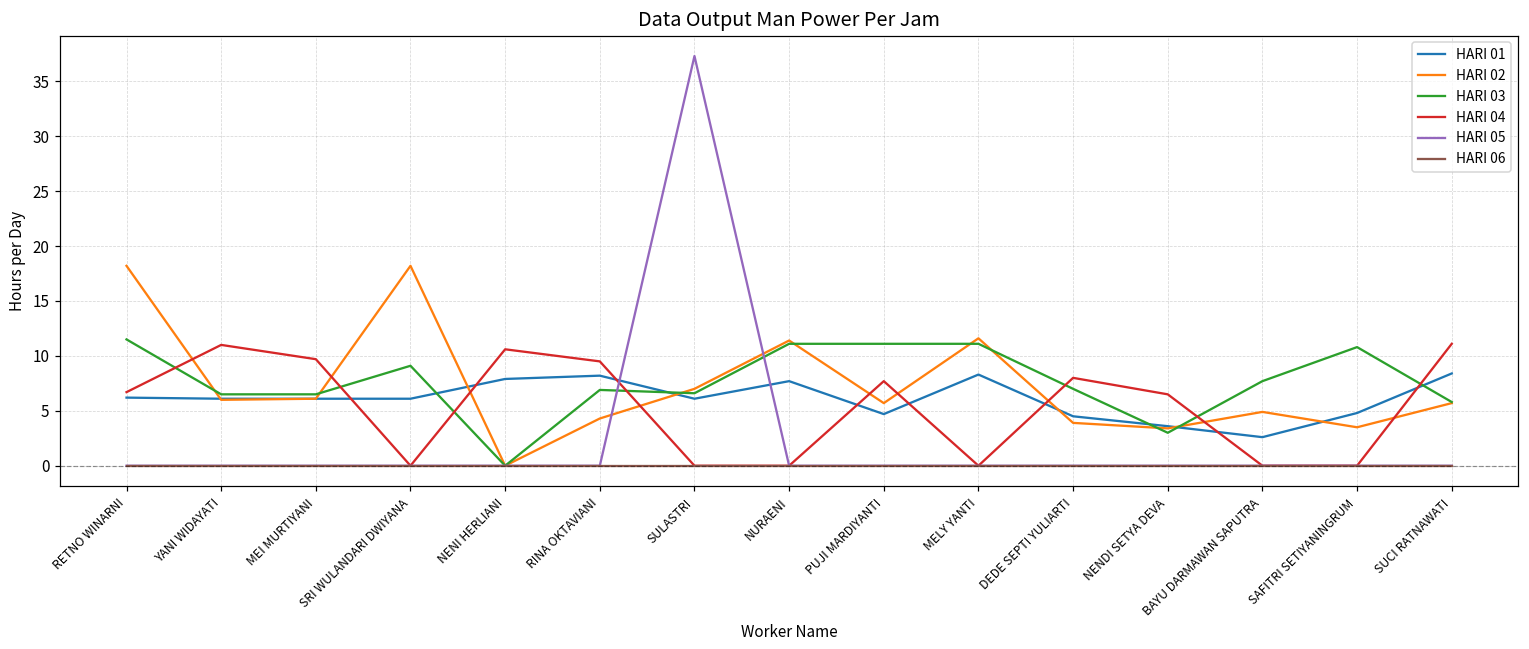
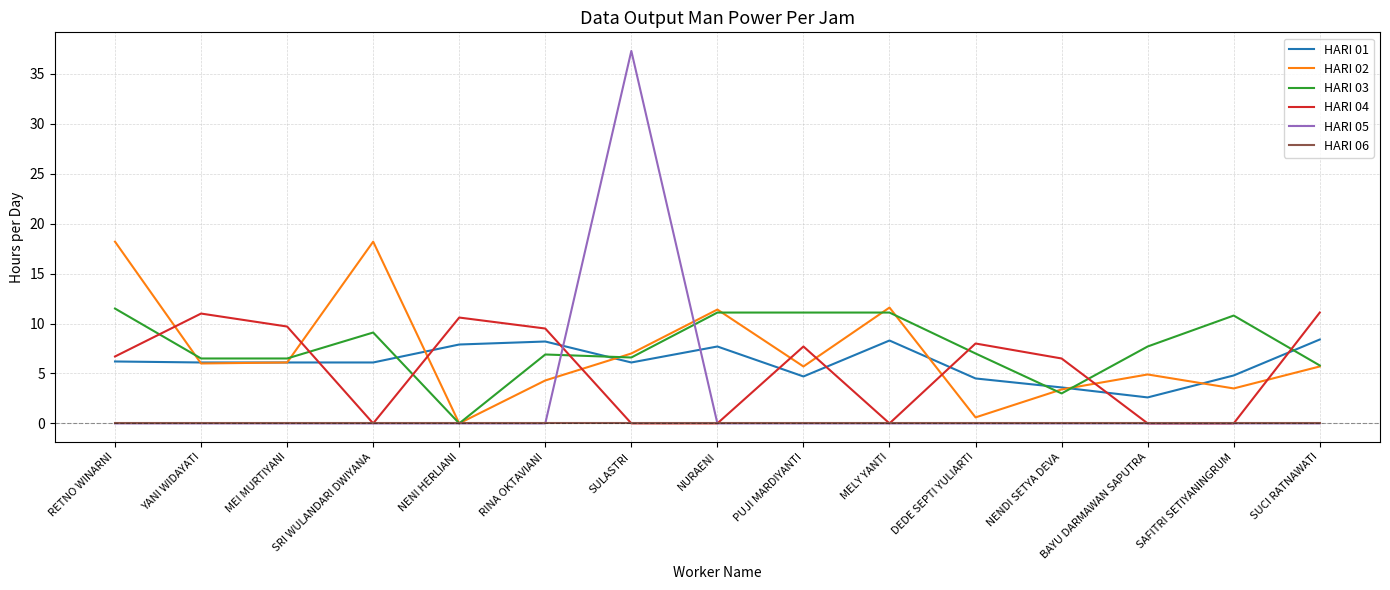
HARI 02, DEDE SEPTI YULIARTI: 4 -> 1
